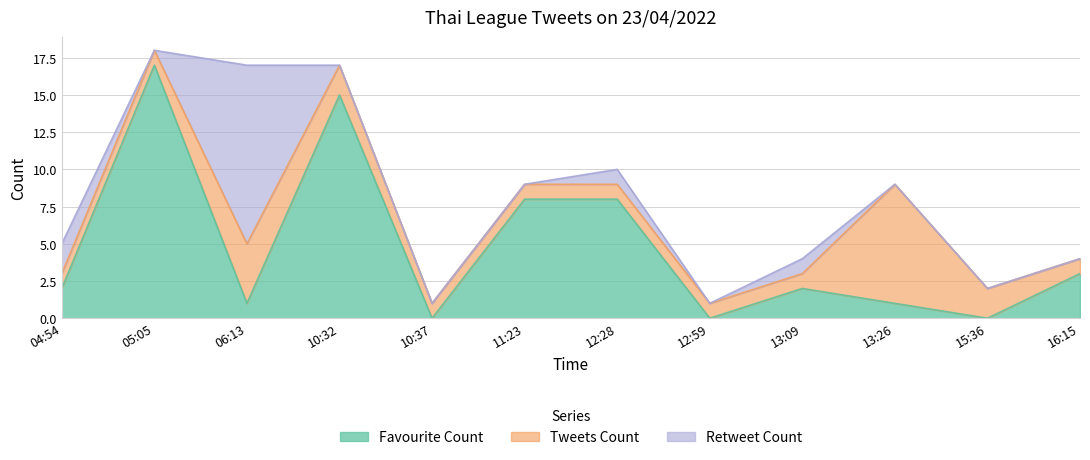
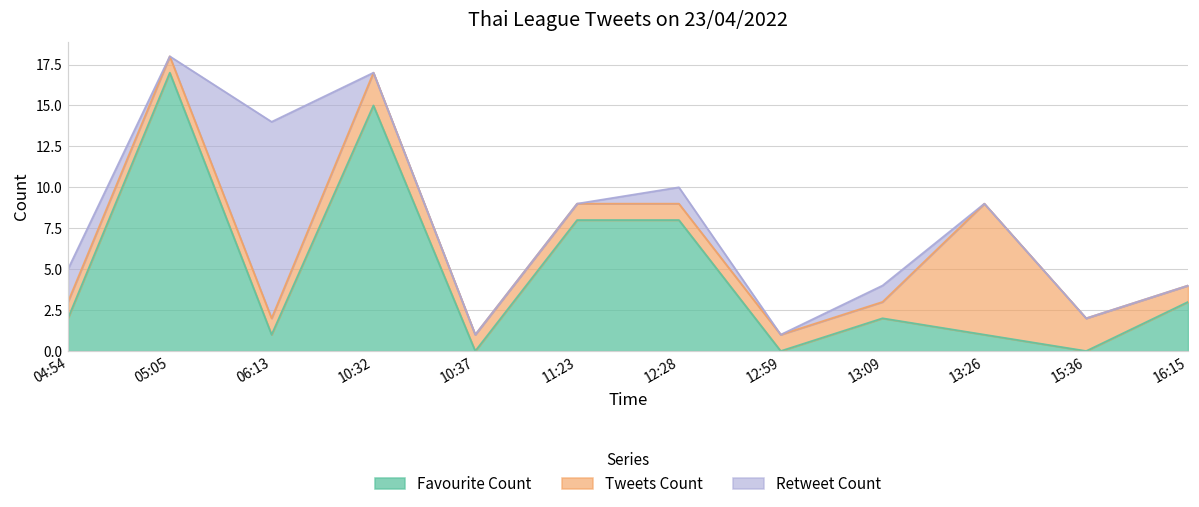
Tweets Count, 06:13: 4 -> 1
